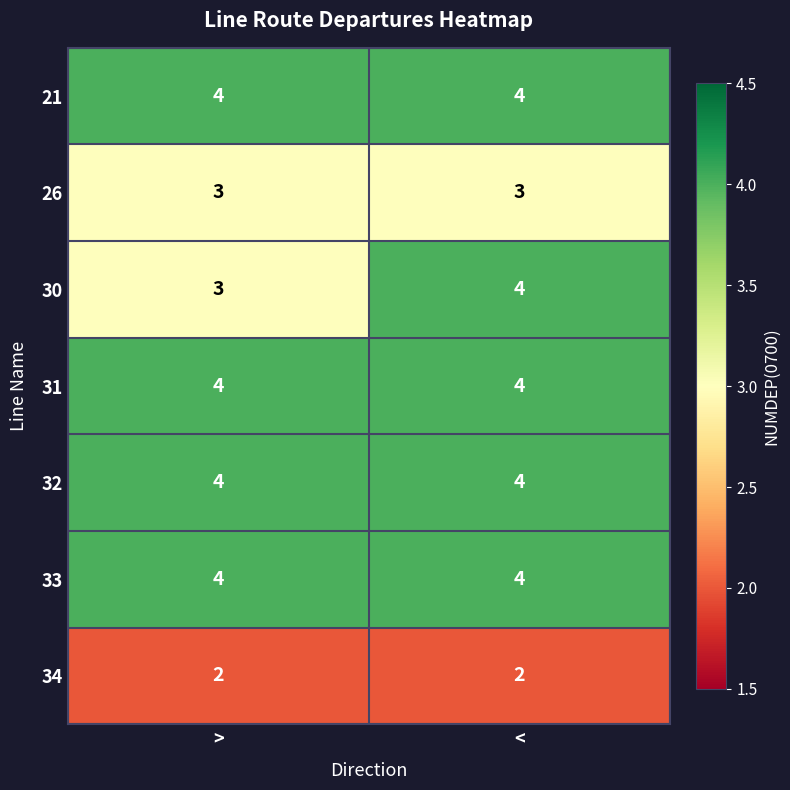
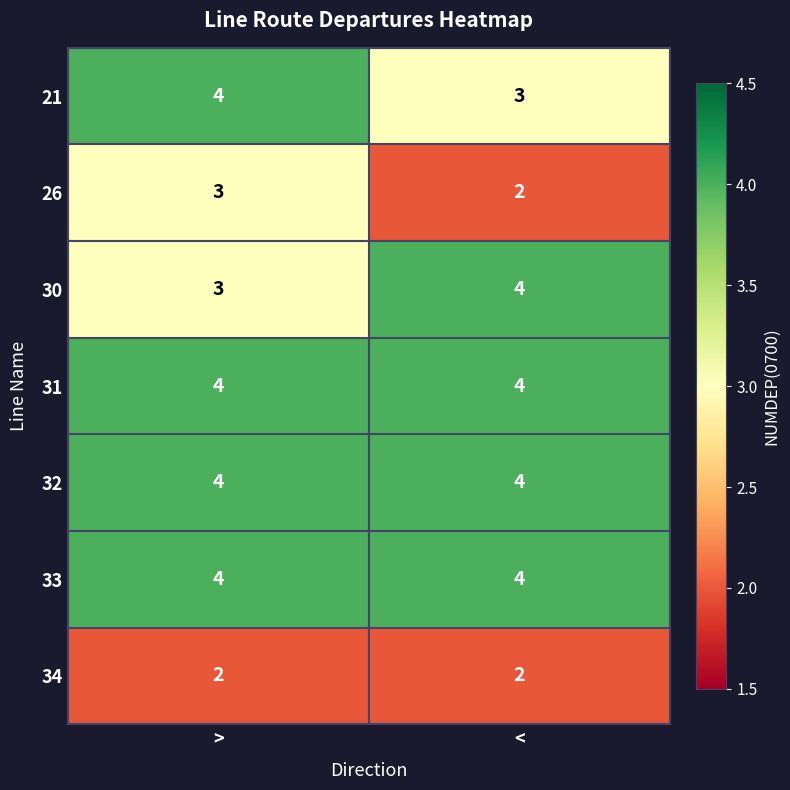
21, <: 4 -> 3
26, <: 3 -> 2
